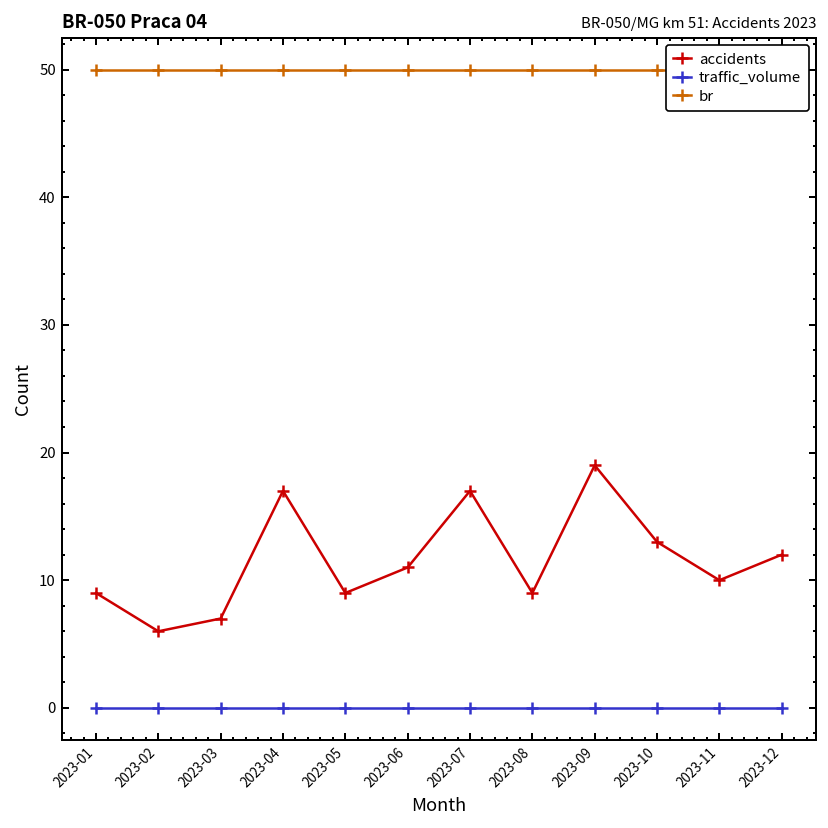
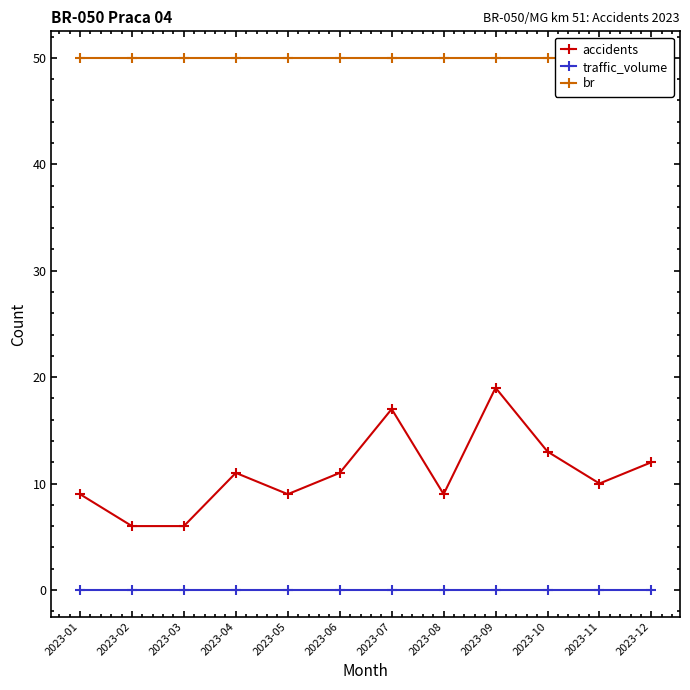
accidents, 2023-03: 7 -> 6
accidents, 2023-04: 17 -> 11
